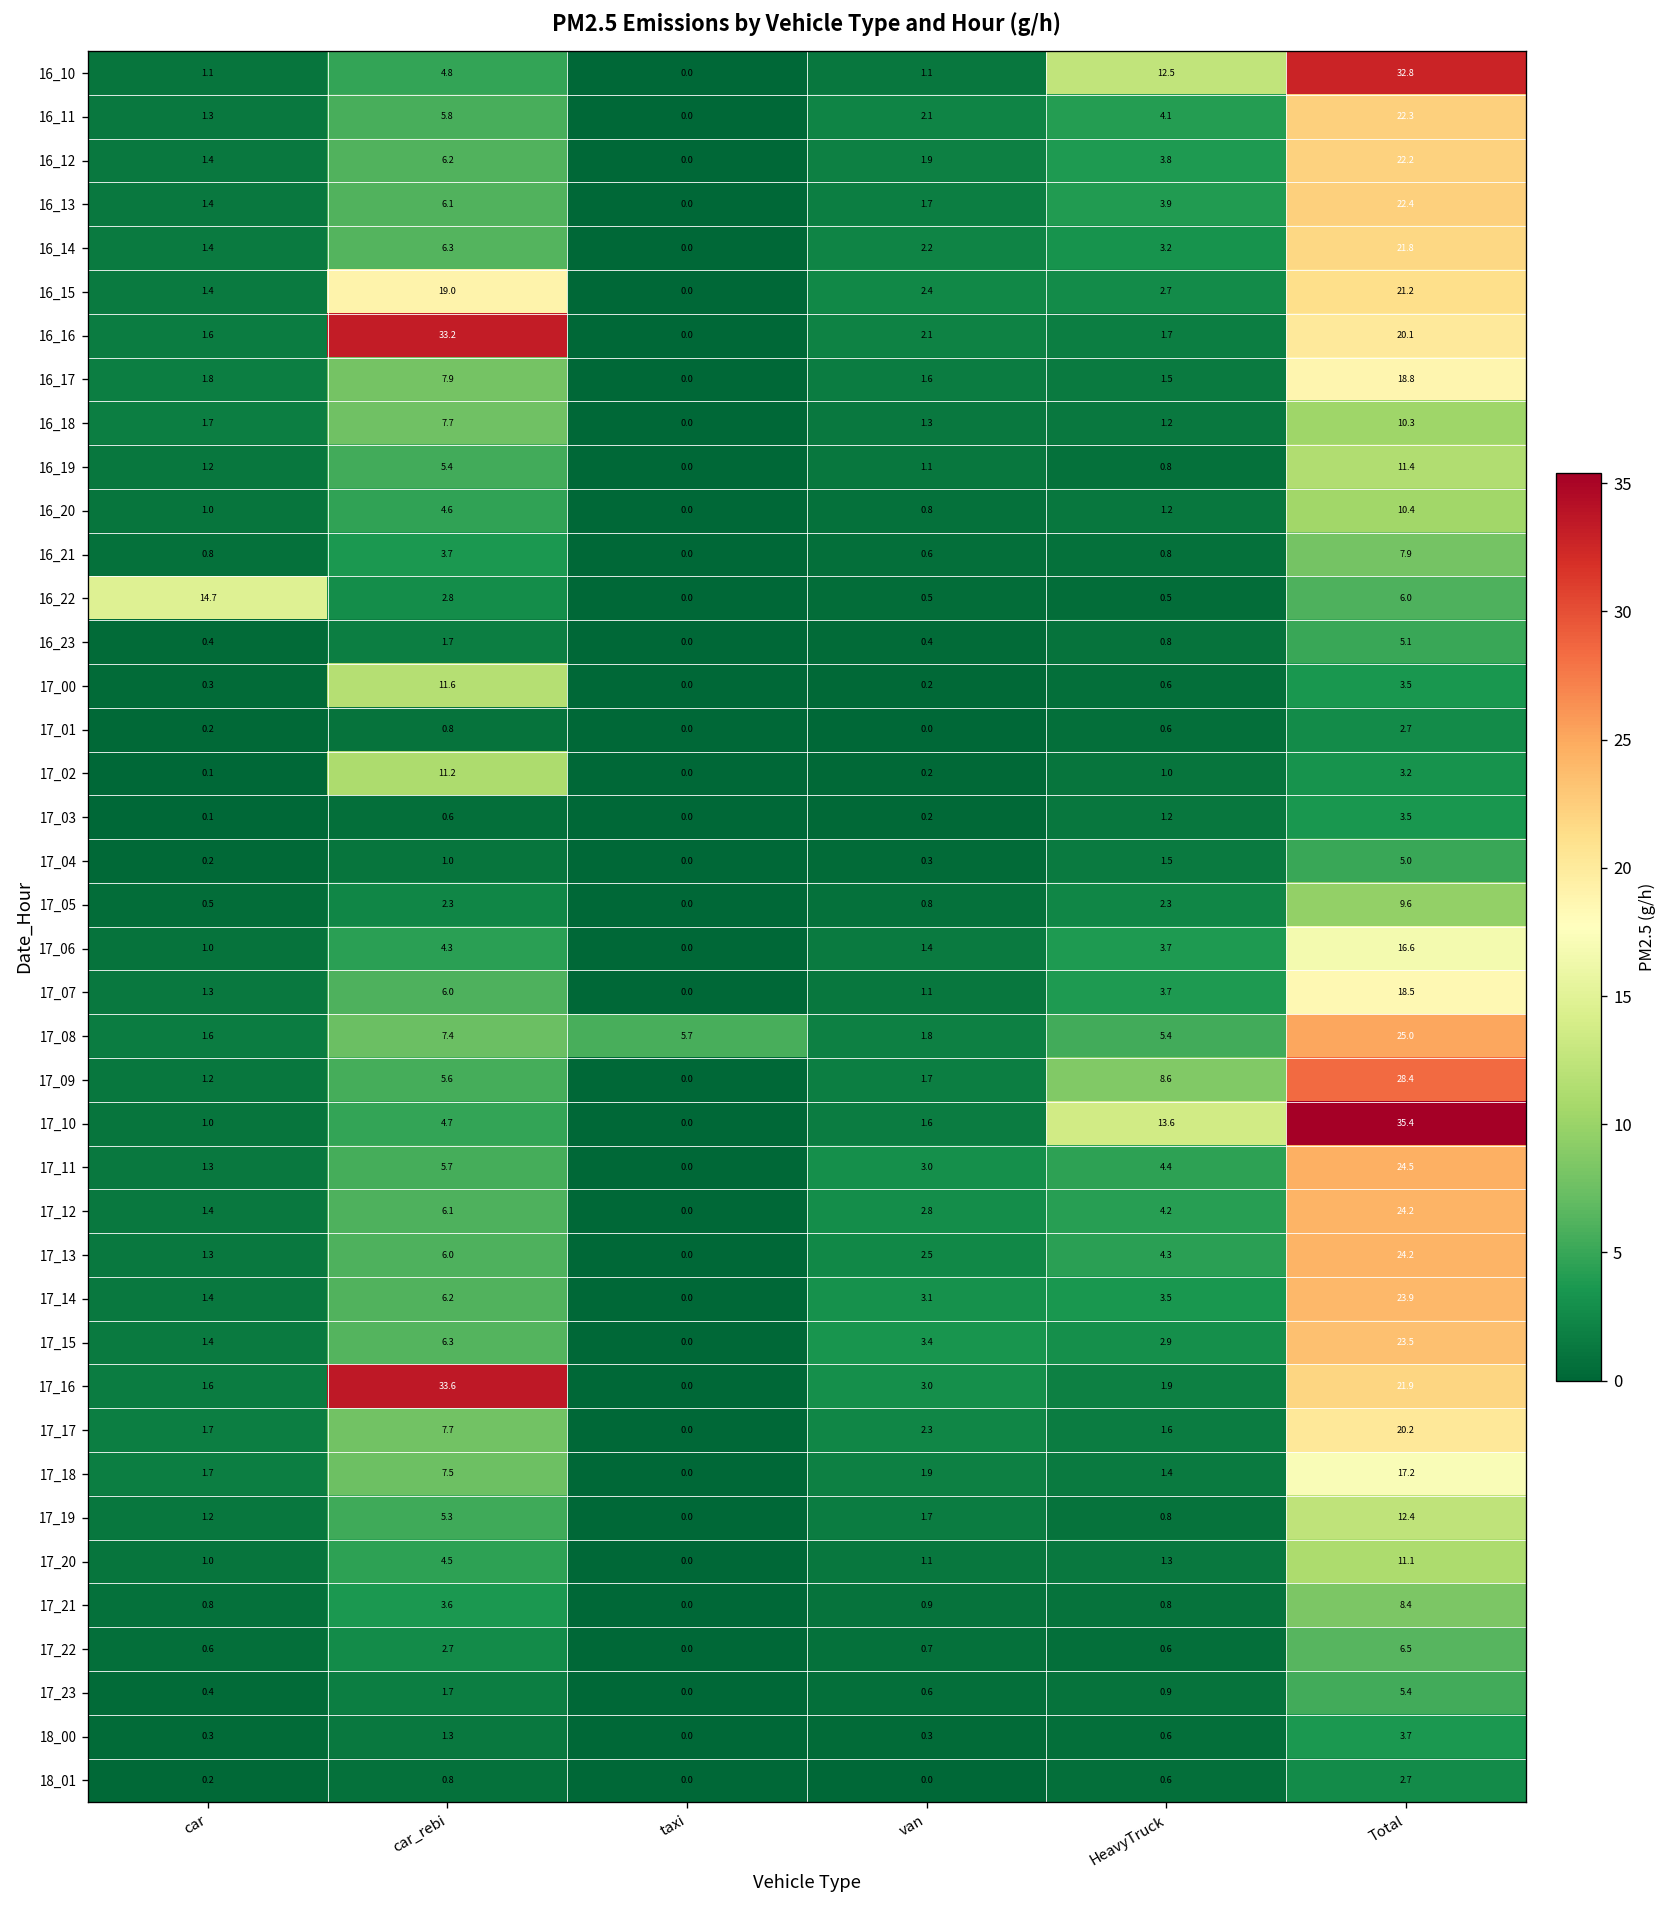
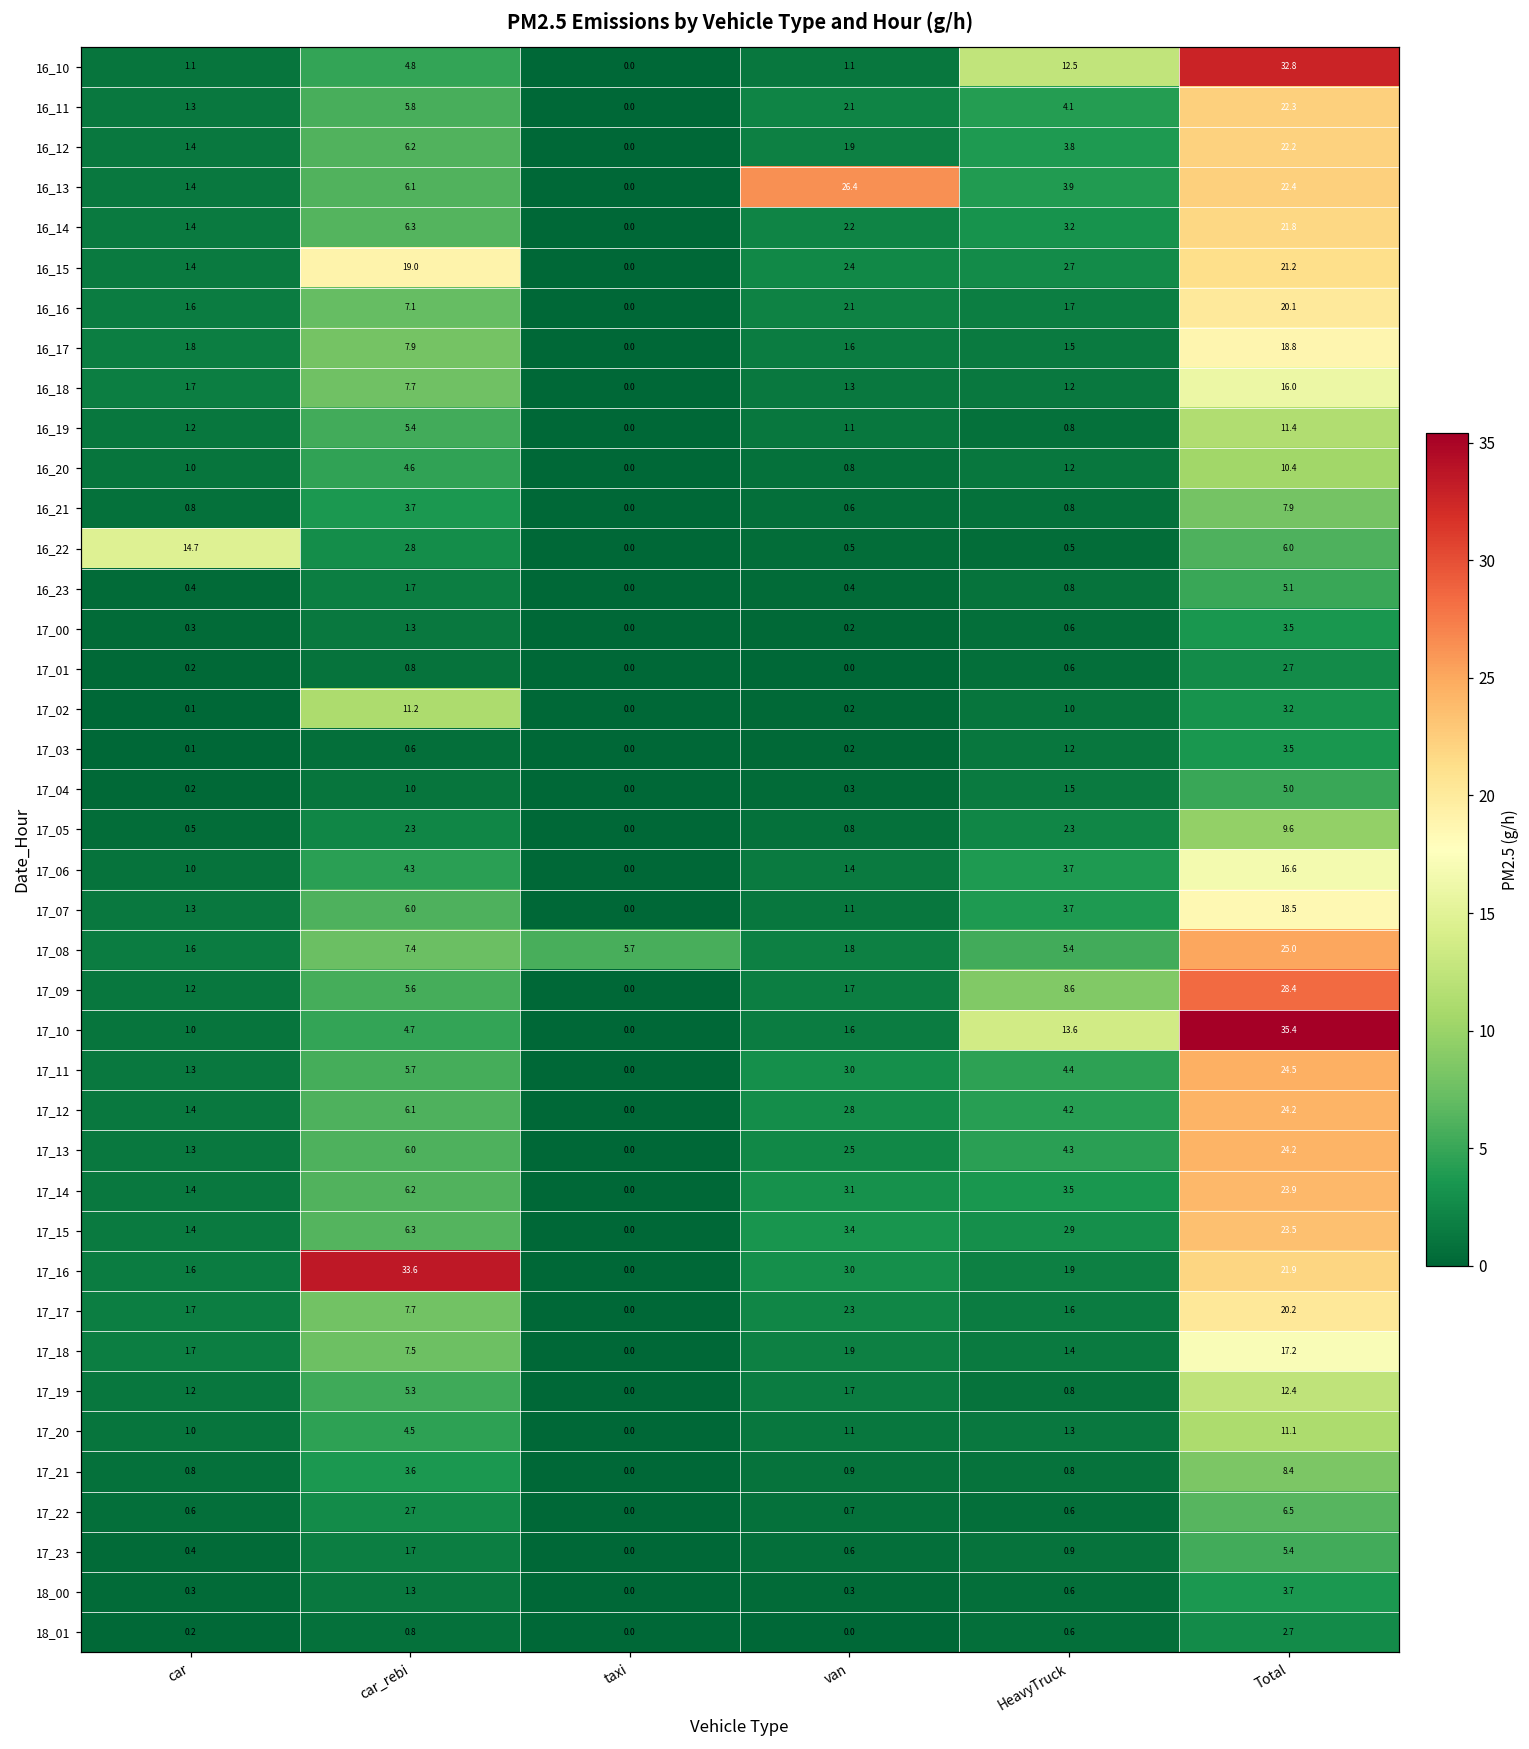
16_13, van: 1.7 -> 26.4
16_16, car_rebi: 33.2 -> 7.1
16_18, Total: 10.3 -> 16.0
17_00, car_rebi: 11.6 -> 1.3
